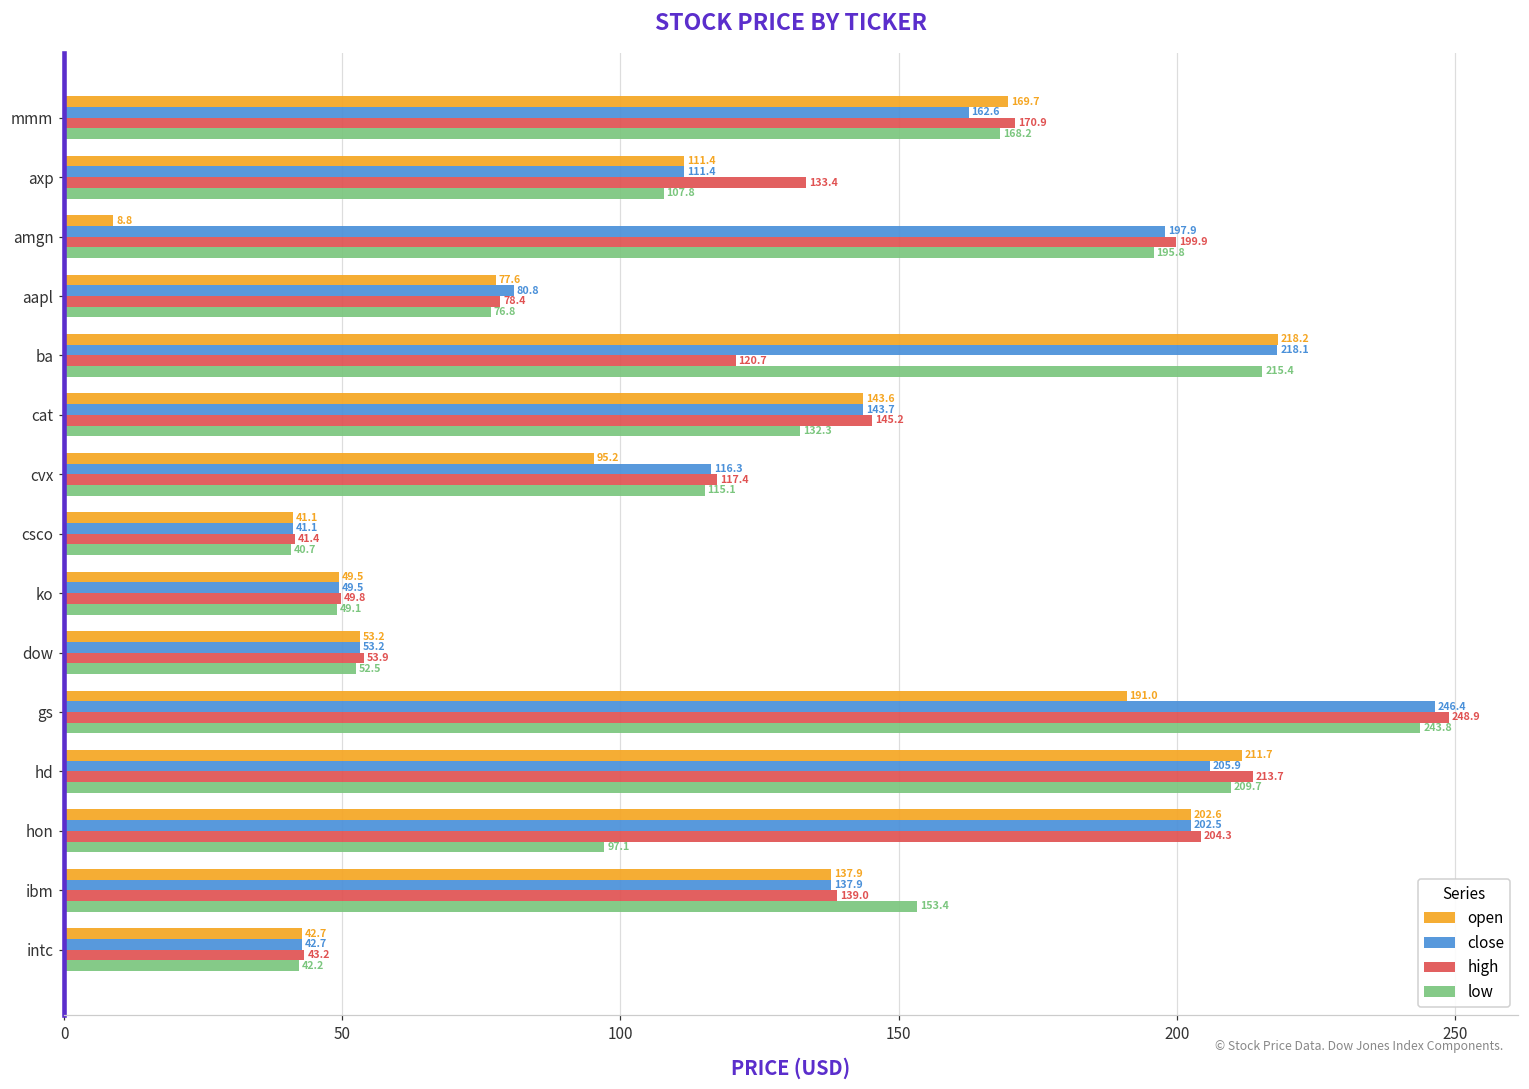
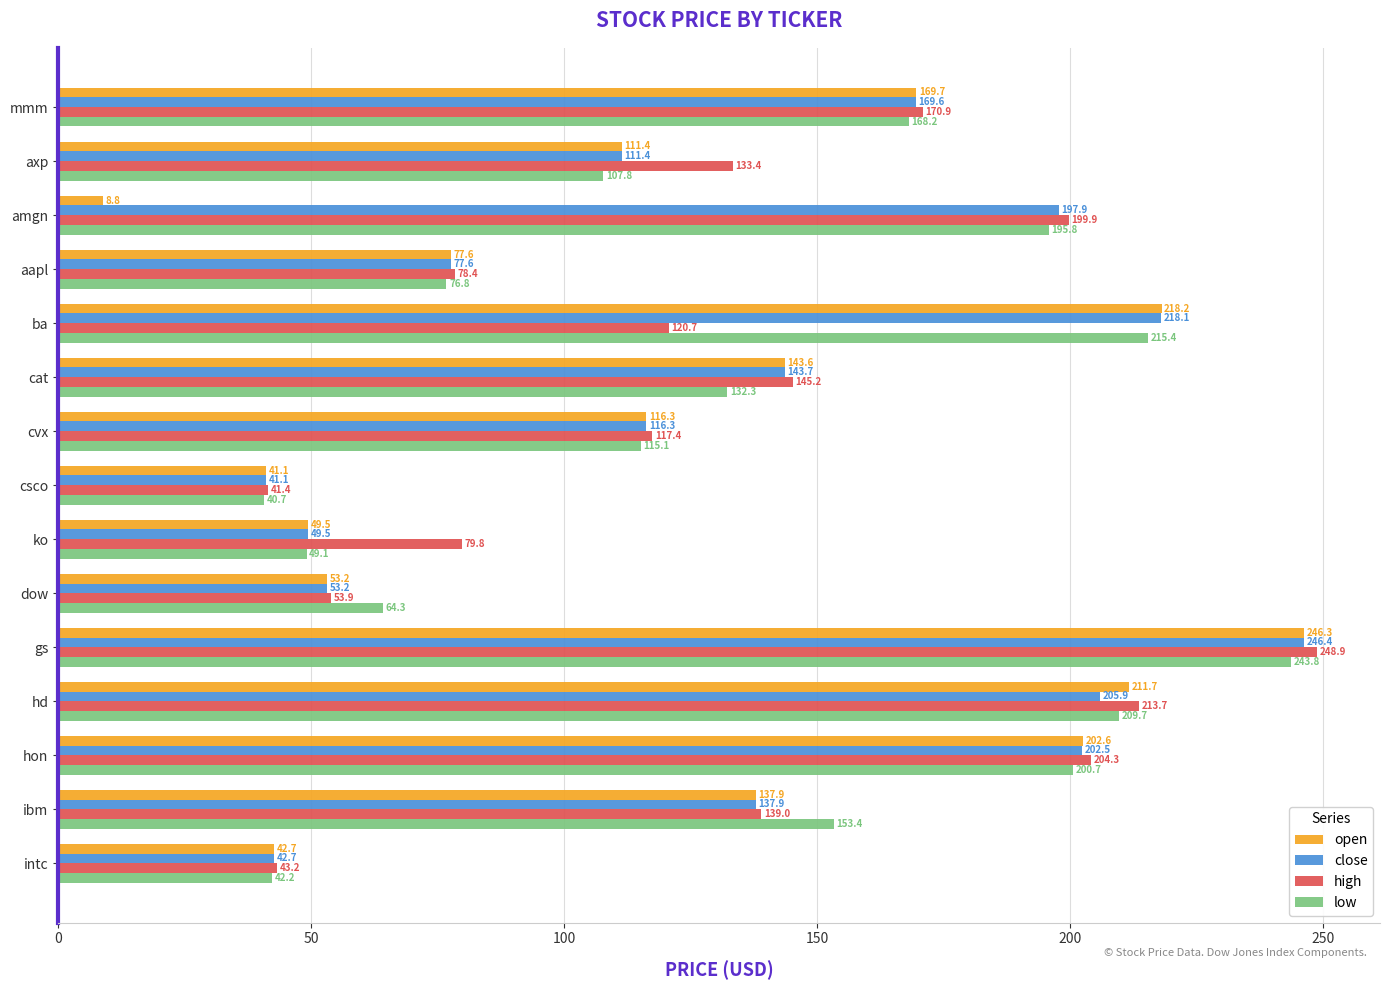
close, mmm: 162.6 -> 169.6
close, aapl: 80.8 -> 77.6
open, cvx: 95.2 -> 116.3
high, ko: 49.8 -> 79.8
low, dow: 52.5 -> 64.3
open, gs: 191.0 -> 246.3
low, hon: 97.1 -> 200.7
